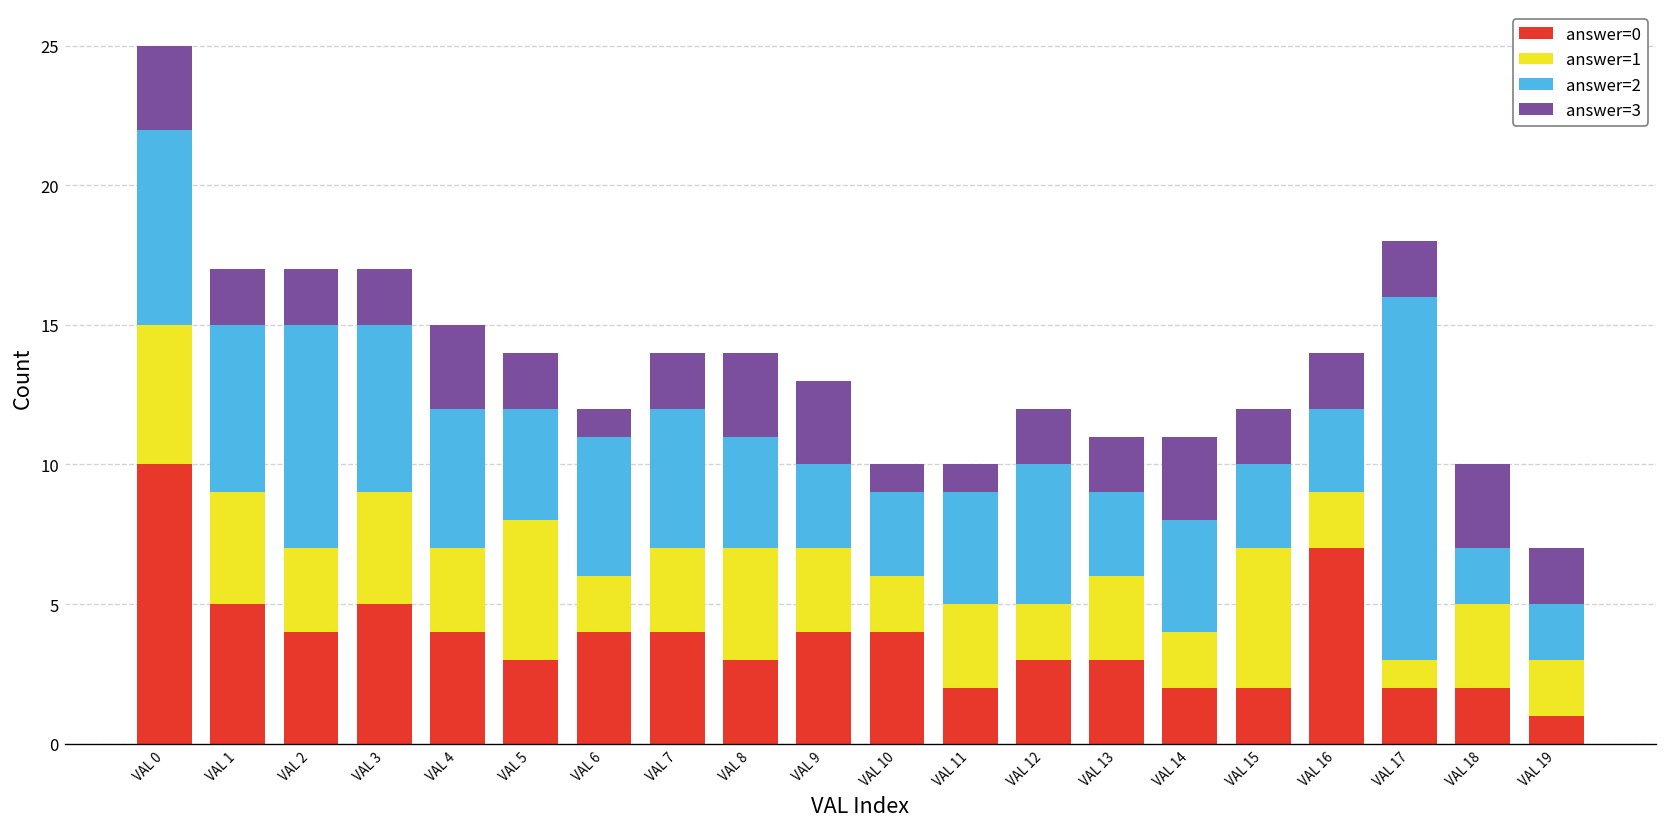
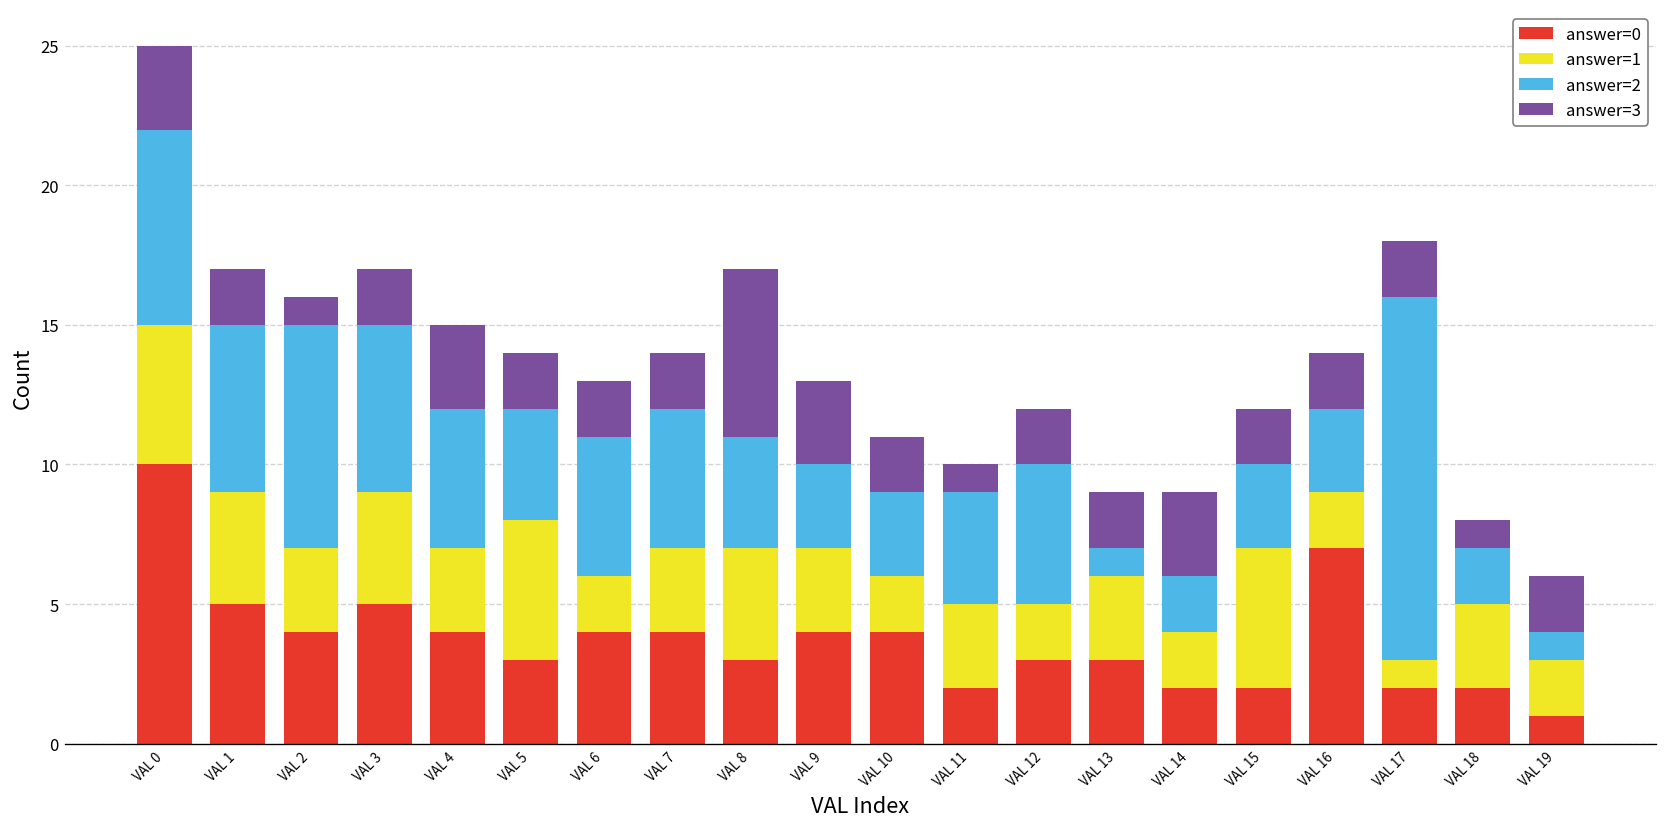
answer=3, VAL 2: 2 -> 1
answer=3, VAL 6: 1 -> 2
answer=3, VAL 8: 3 -> 6
answer=3, VAL 10: 1 -> 2
answer=2, VAL 13: 3 -> 1
answer=2, VAL 14: 4 -> 2
answer=3, VAL 18: 3 -> 1
answer=2, VAL 19: 2 -> 1
